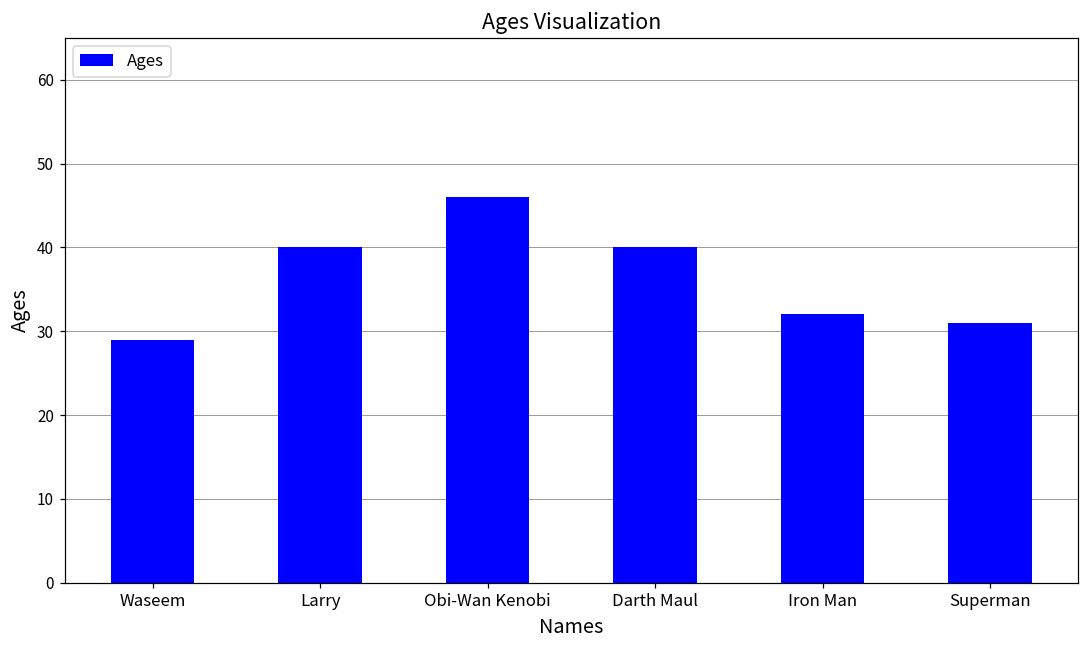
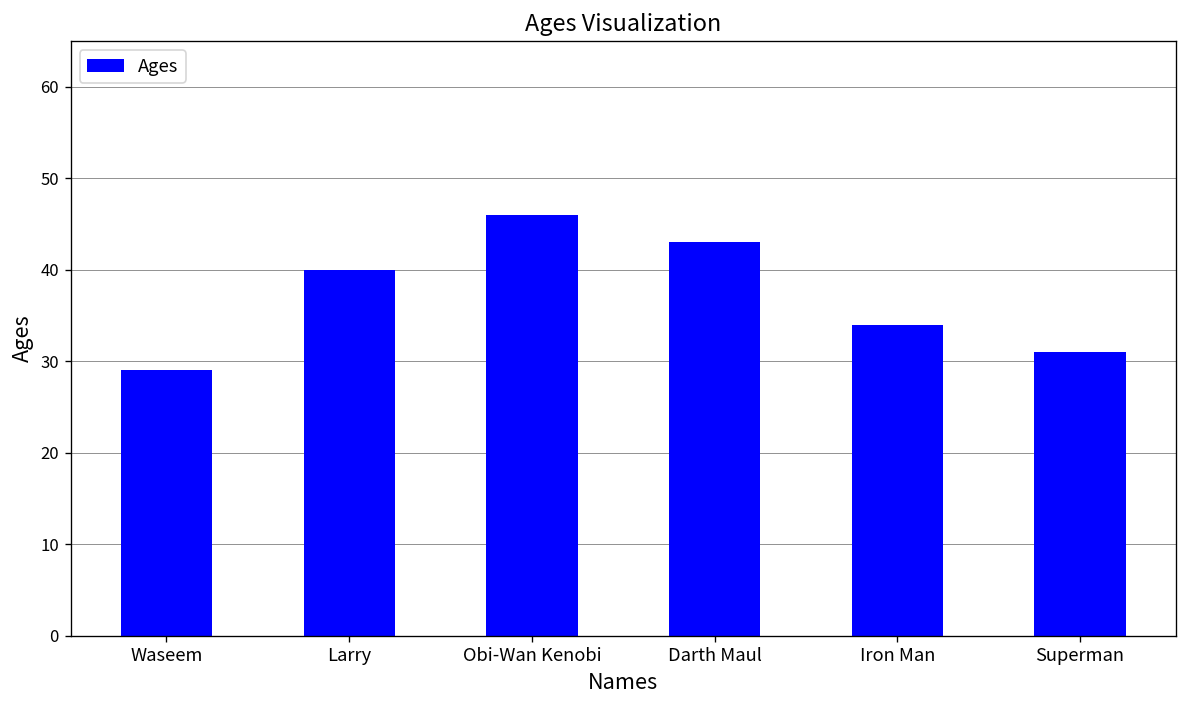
Darth Maul: 40 -> 43
Iron Man: 32 -> 34
